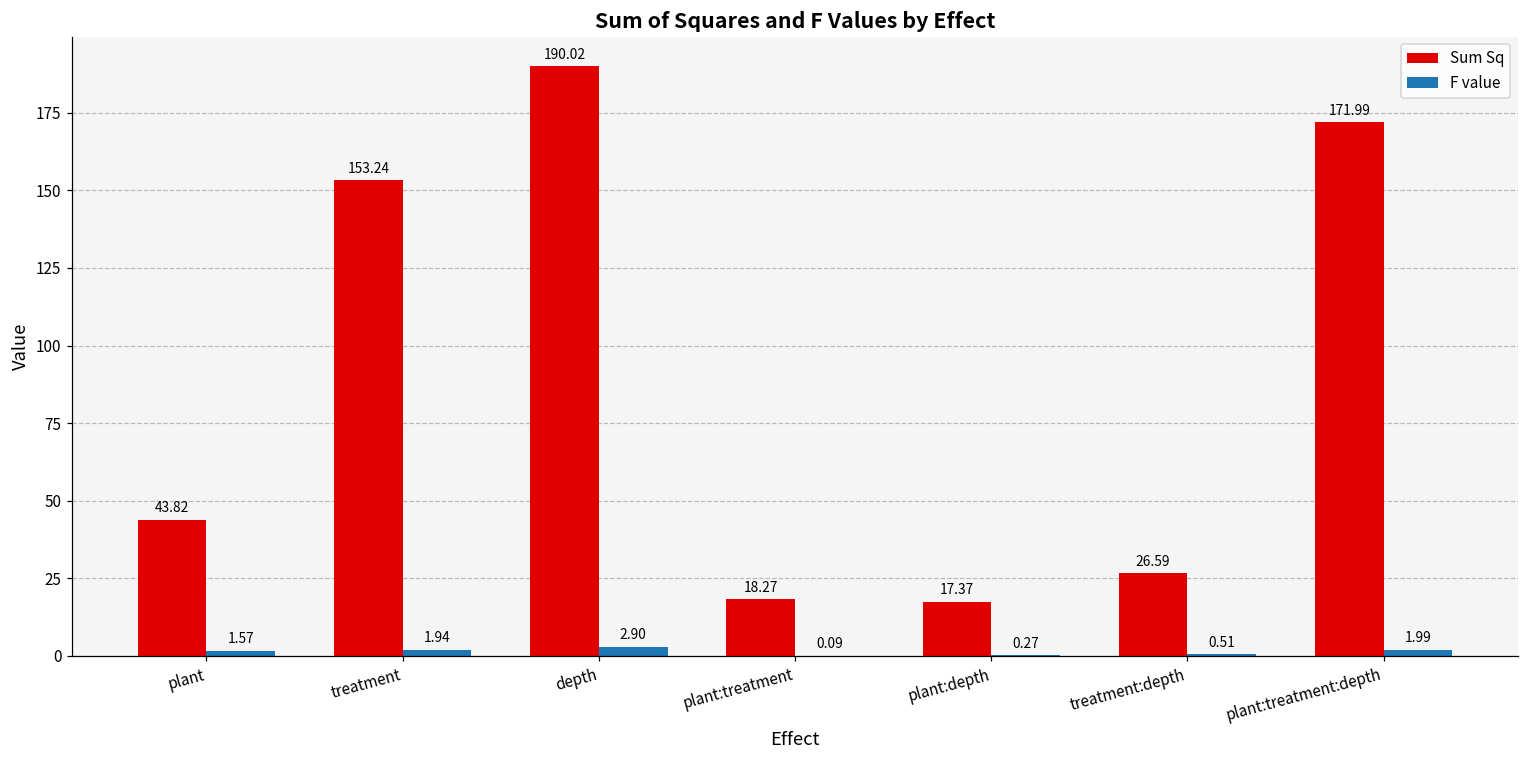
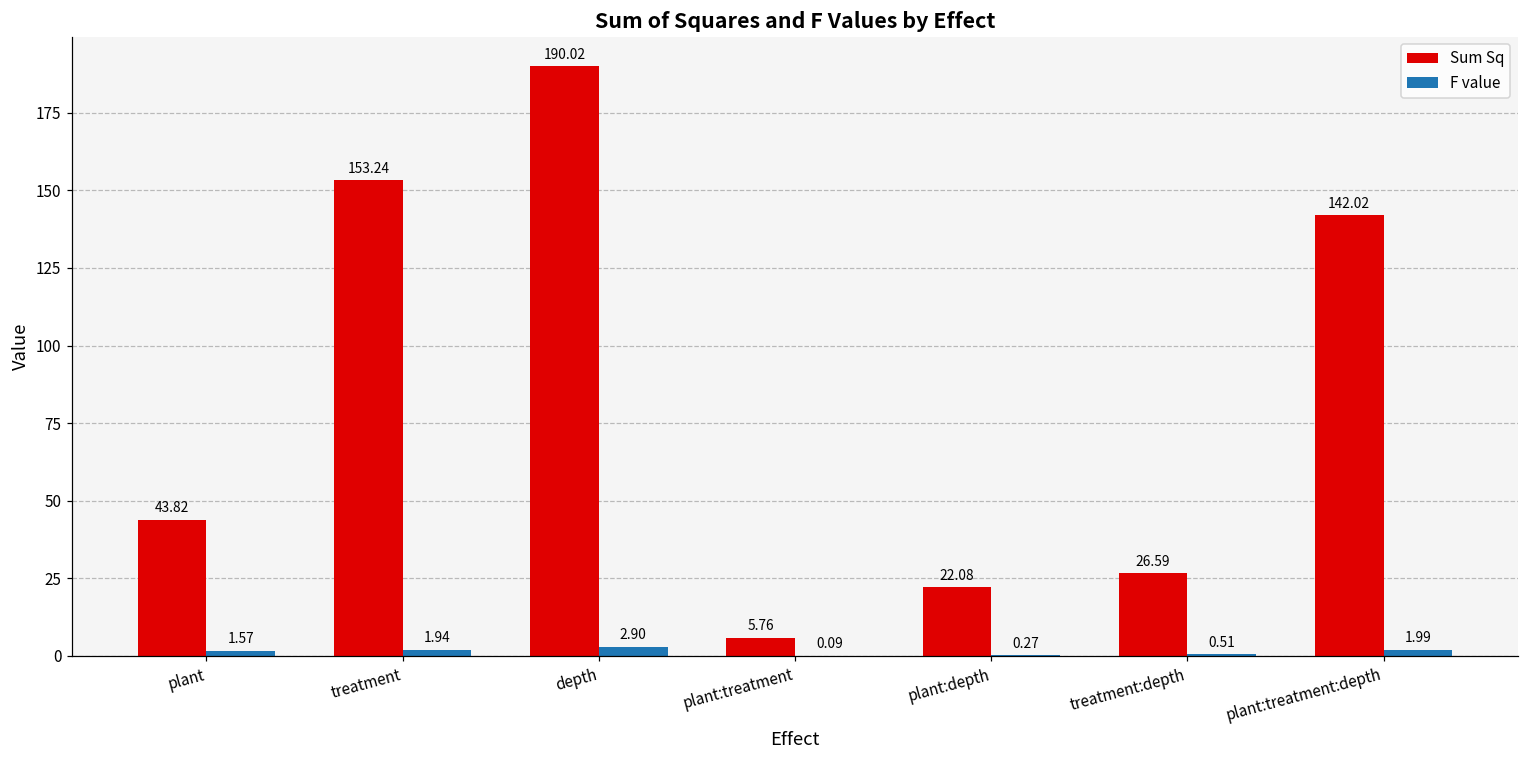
Sum Sq, plant:treatment: 18.27 -> 5.76
Sum Sq, plant:depth: 17.37 -> 22.08
Sum Sq, plant:treatment:depth: 171.99 -> 142.02
